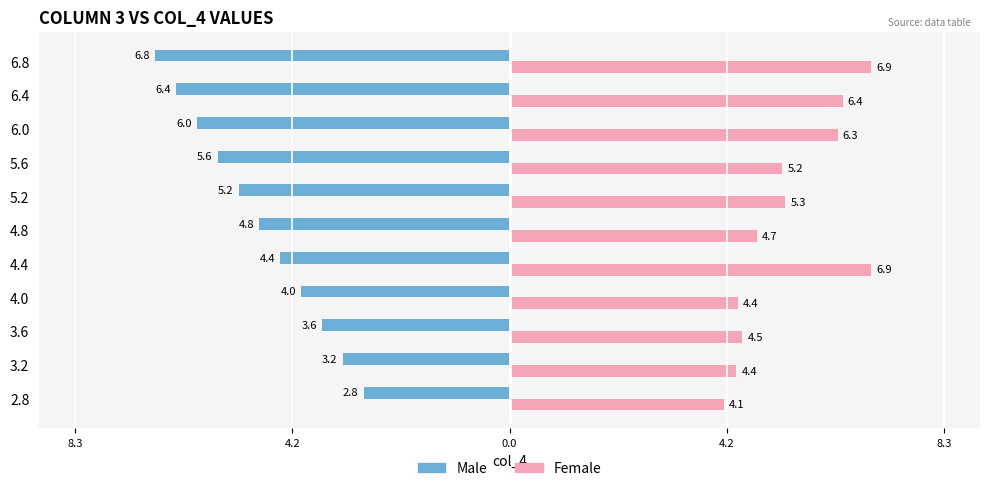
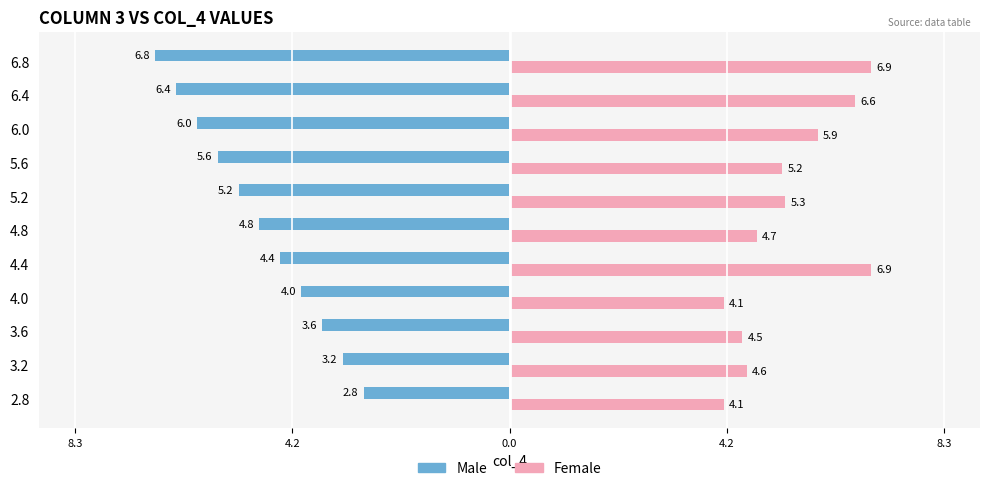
Female, 6.4: 6.4 -> 6.6
Female, 6.0: 6.3 -> 5.9
Female, 4.0: 4.4 -> 4.1
Female, 3.2: 4.4 -> 4.6
